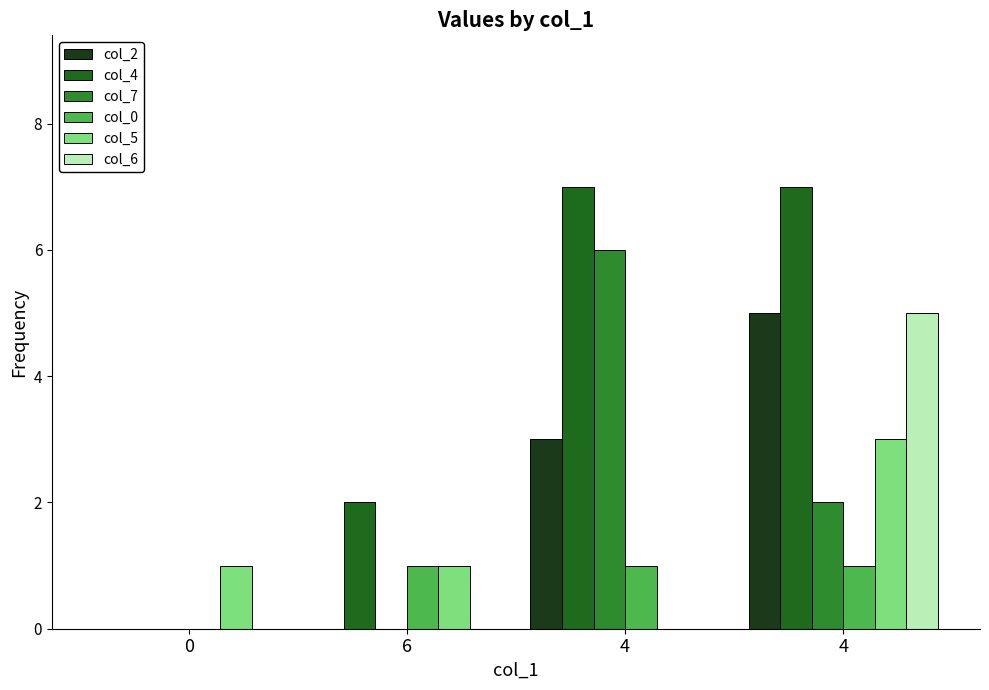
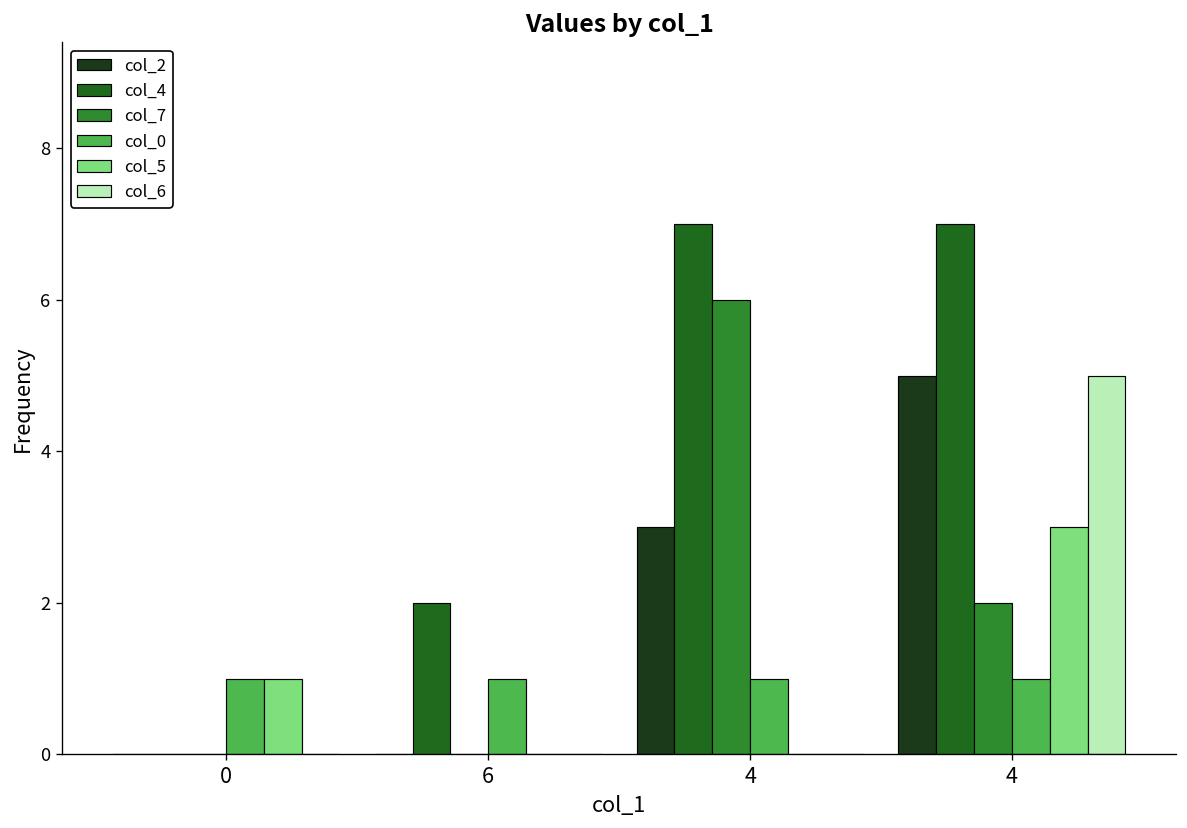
col_0, 0: 0 -> 1
col_5, 6: 1 -> 0
